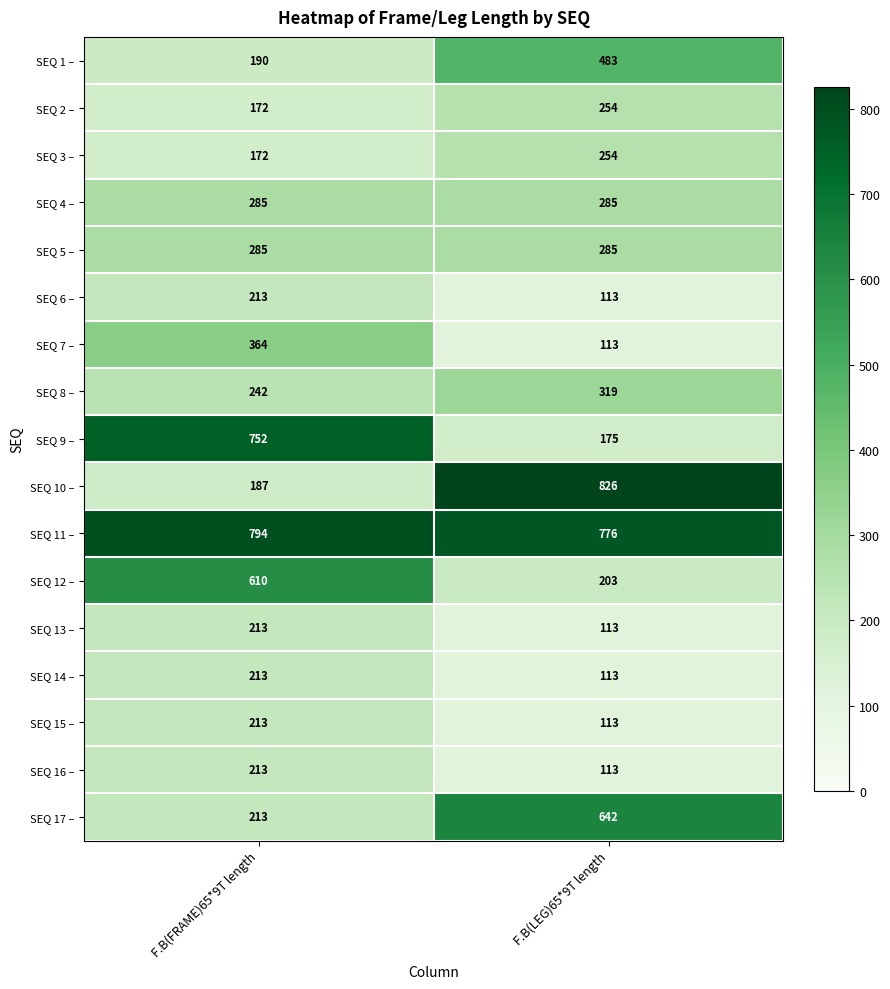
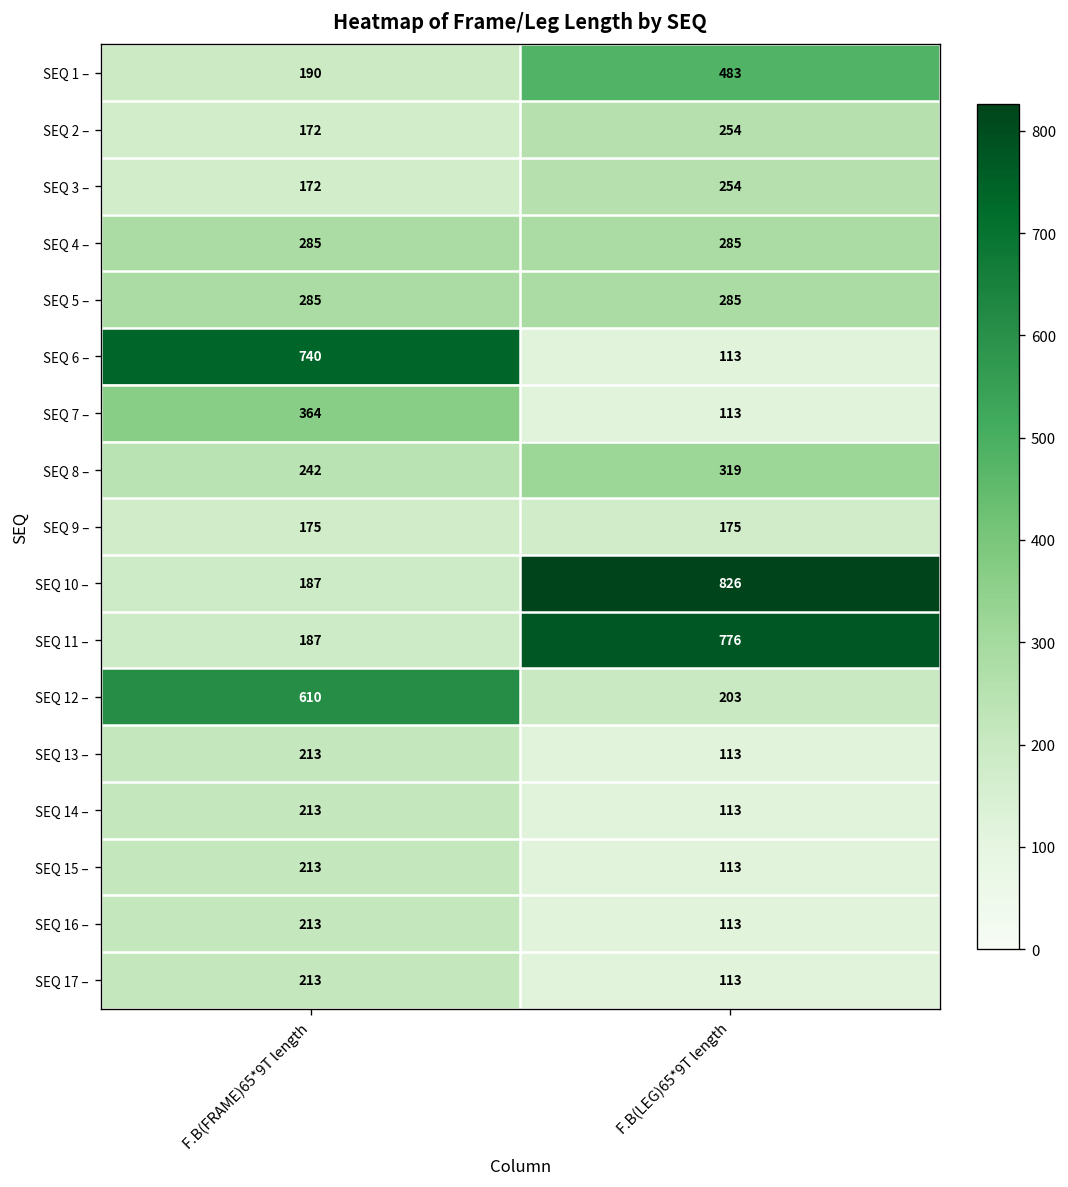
SEQ 6 –, F.B(FRAME)65*9T length: 213 -> 740
SEQ 9 –, F.B(FRAME)65*9T length: 752 -> 175
SEQ 11 –, F.B(FRAME)65*9T length: 794 -> 187
SEQ 17 –, F.B(LEG)65*9T length: 642 -> 113
